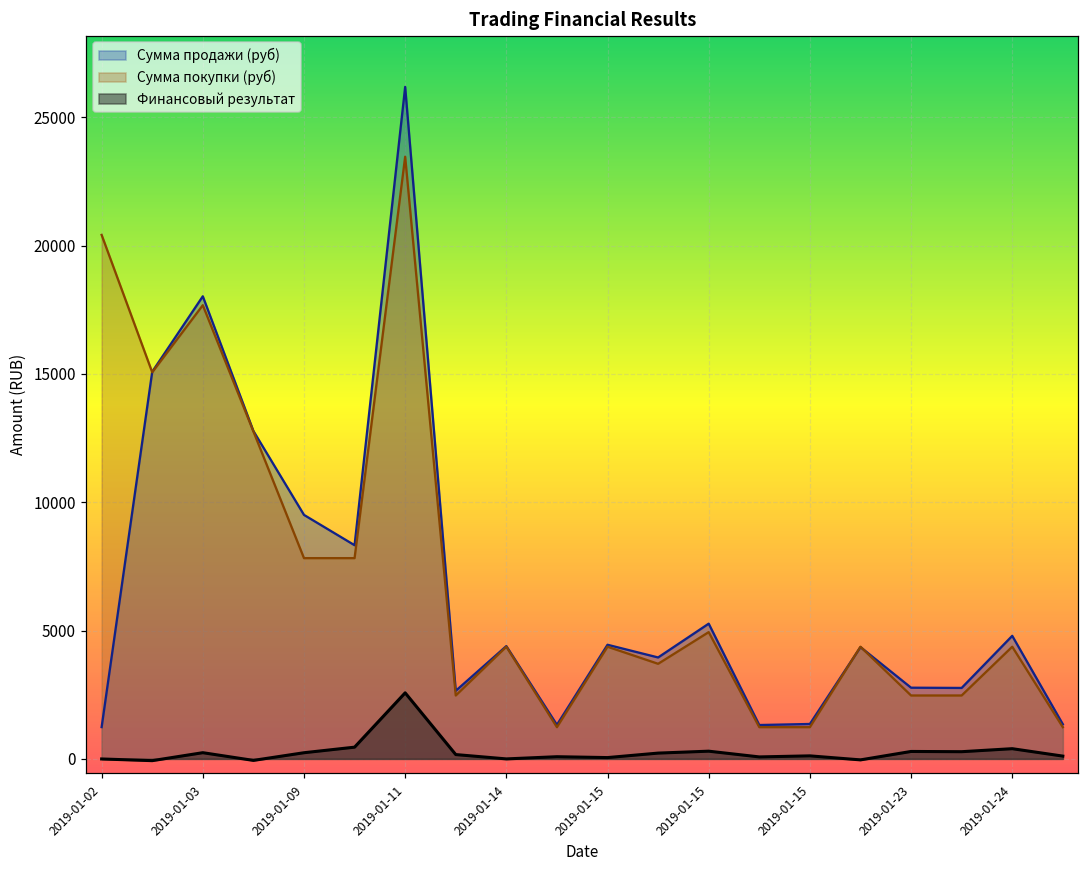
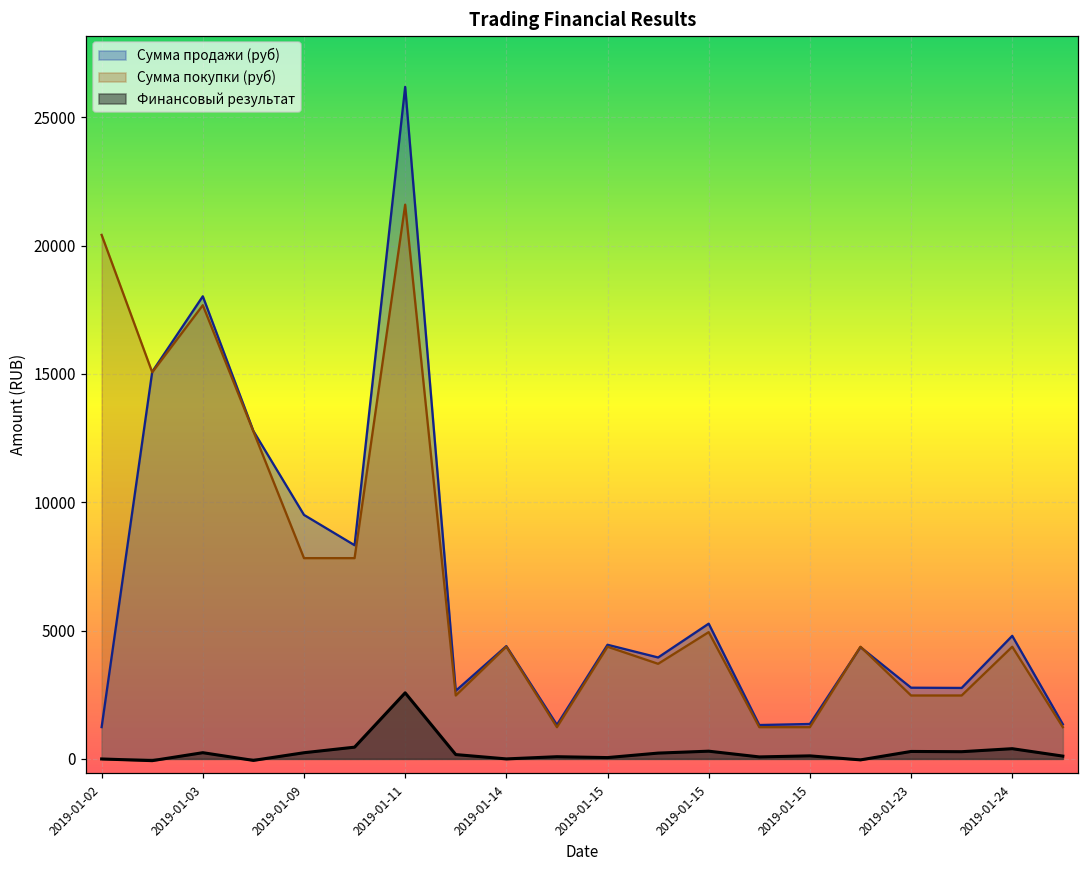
Сумма покупки (руб), 2019-01-11: 23500 -> 21600
